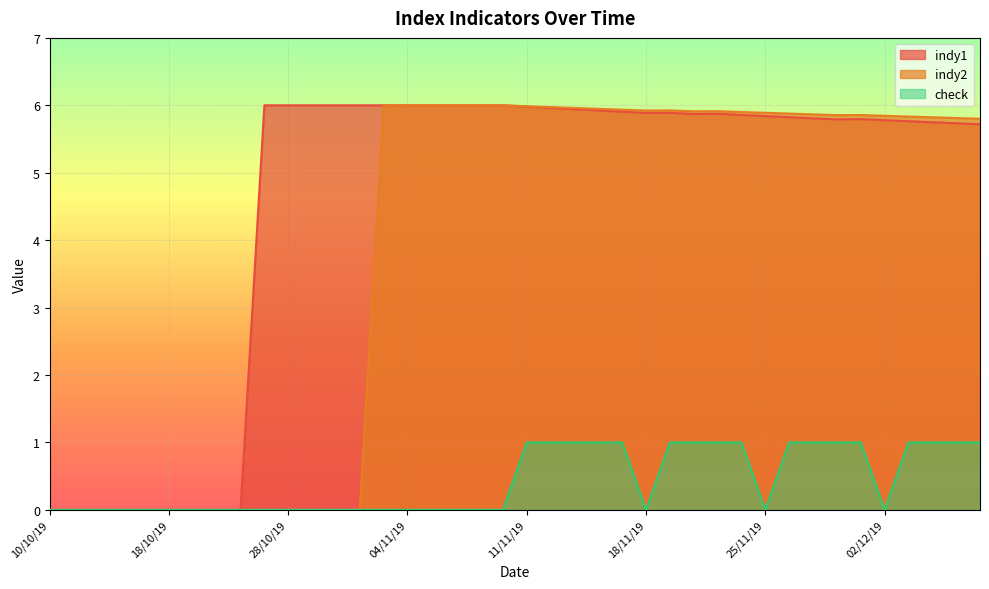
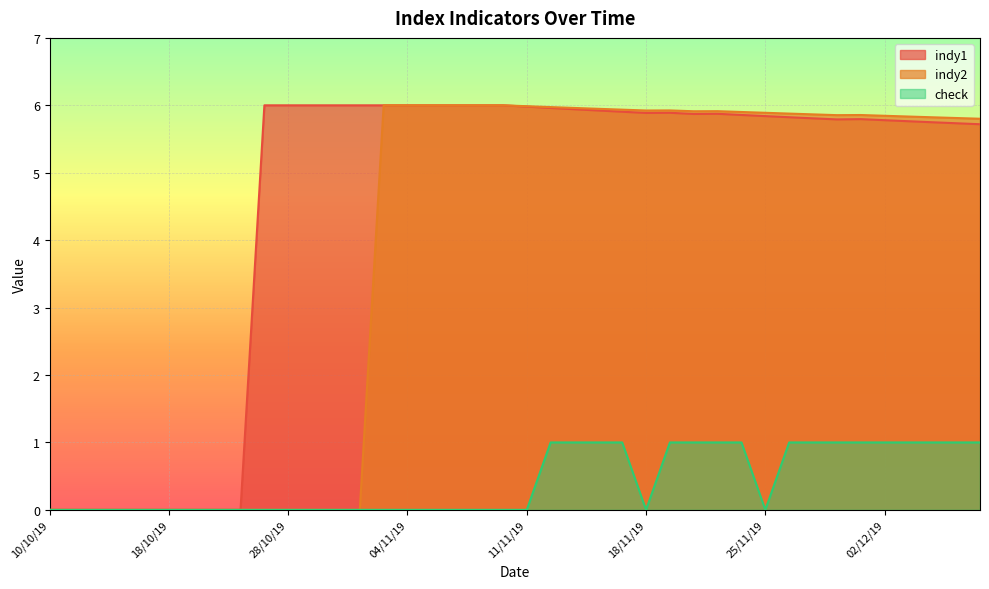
check, 11/11/19: 1 -> 0
check, 02/12/19: 0 -> 1
